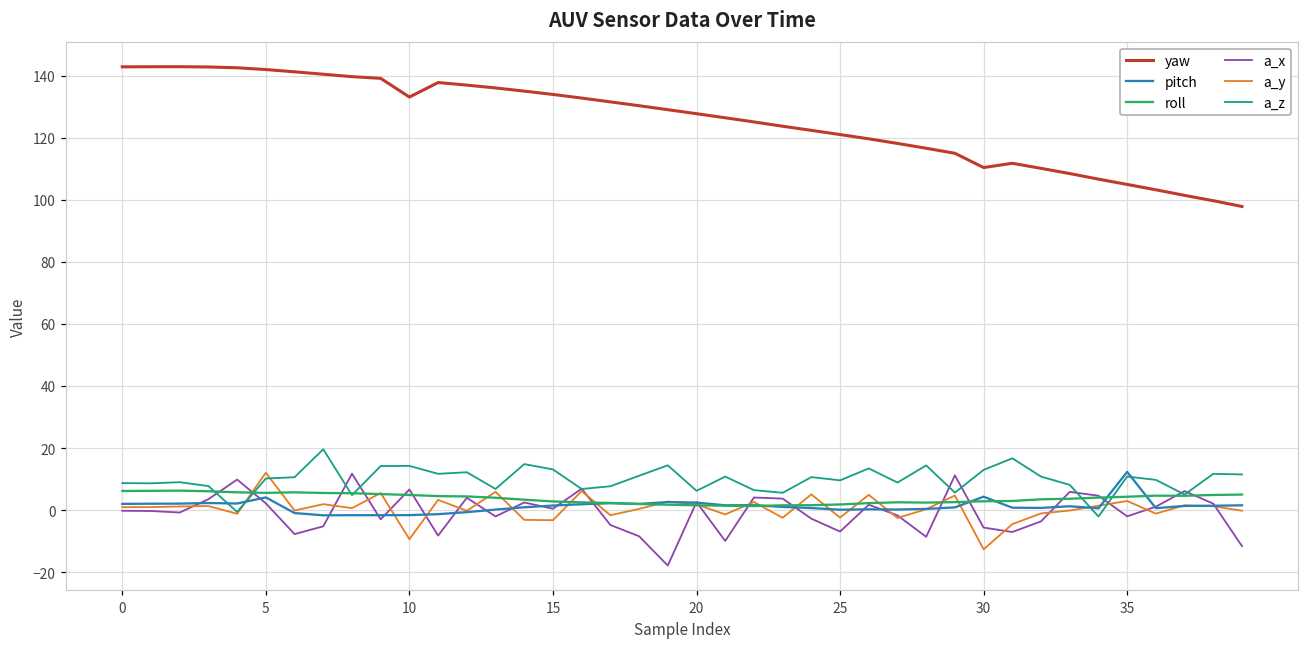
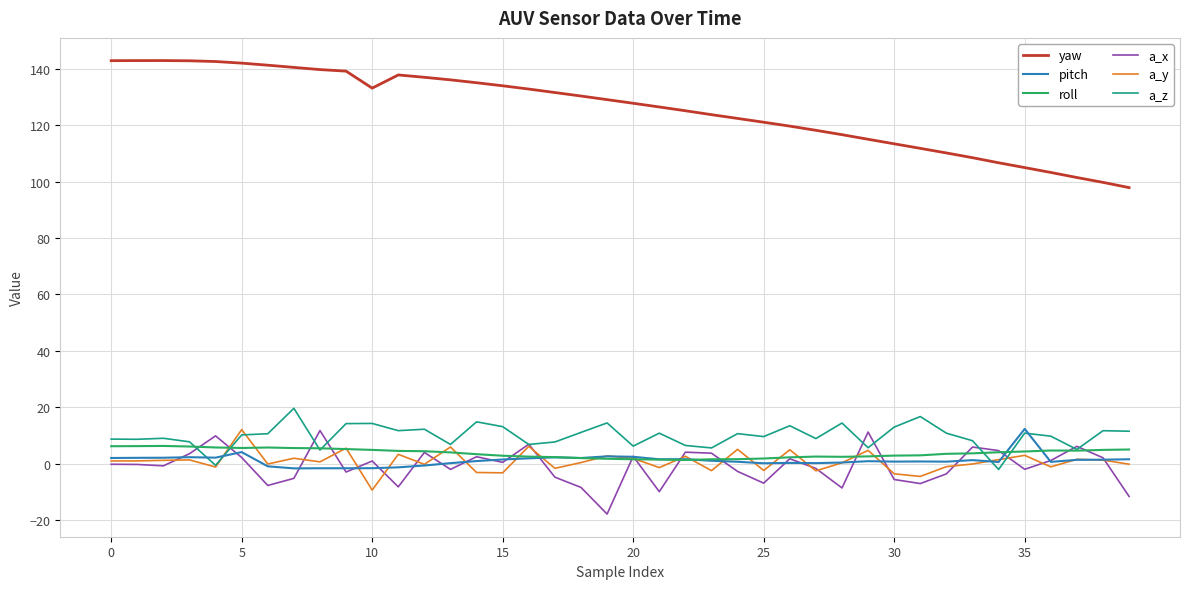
a_x, 10: 7 -> 1
yaw, 30: 110 -> 113
pitch, 30: 4 -> 1
a_y, 30: -13 -> -4
